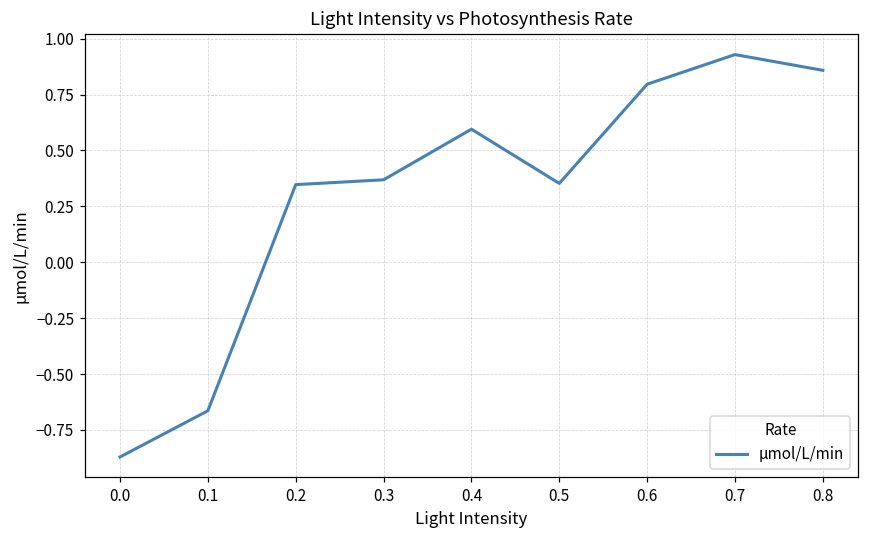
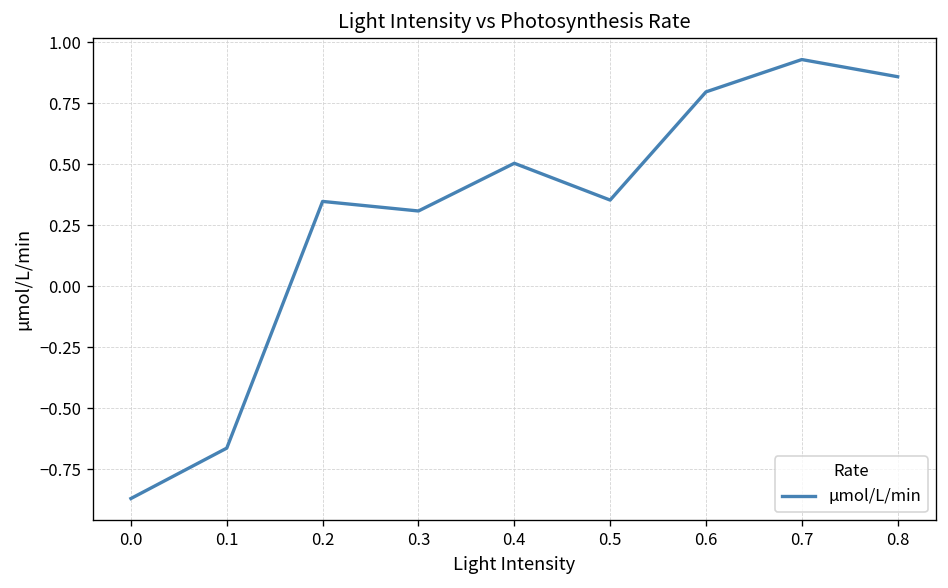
0.3: 0.37 -> 0.31
0.4: 0.59 -> 0.50
